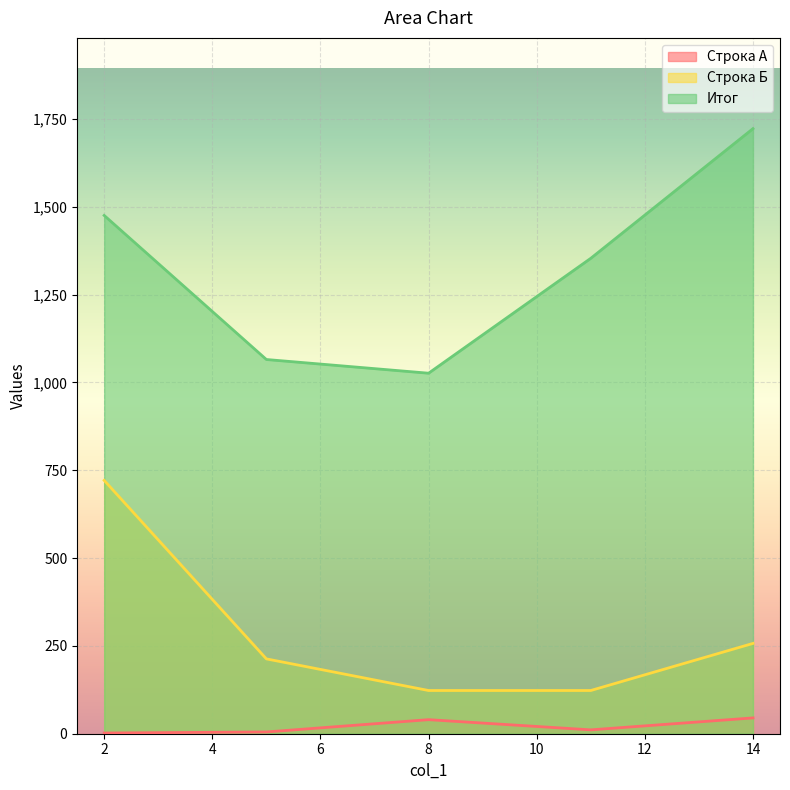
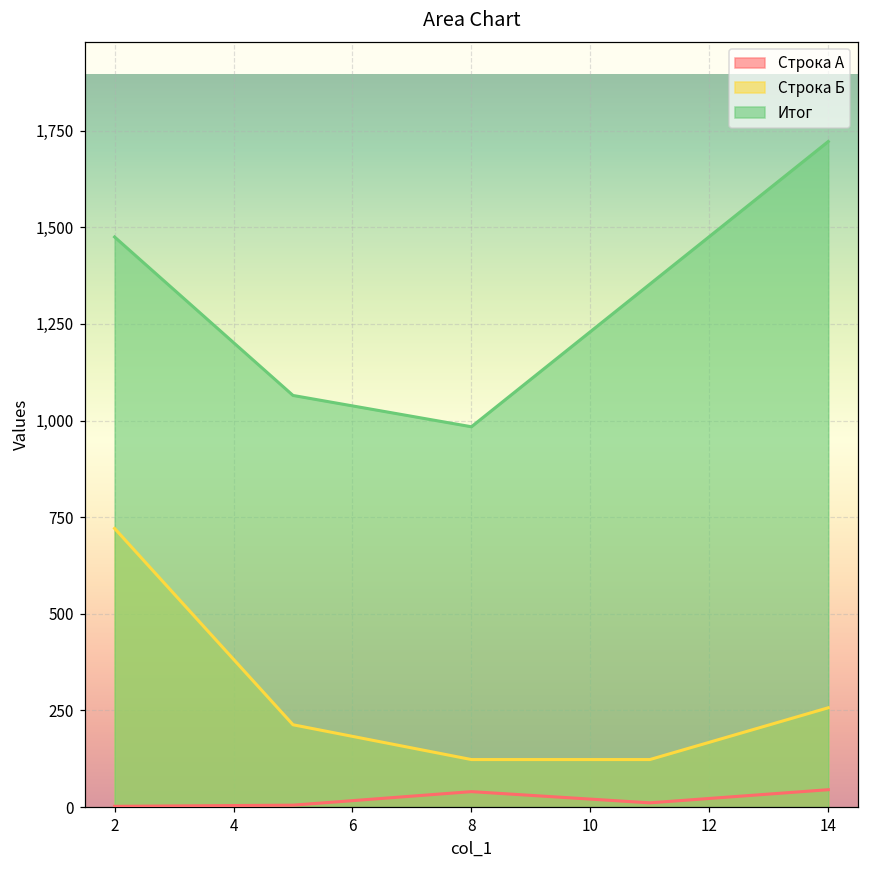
Итог, 8: 1,030 -> 980
